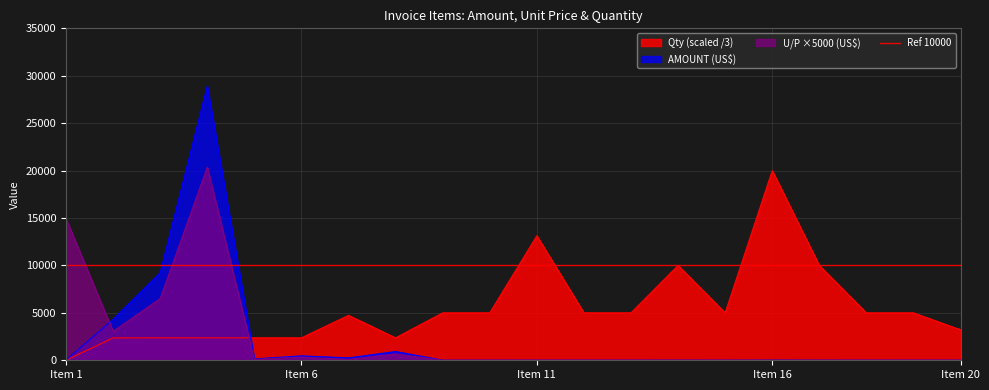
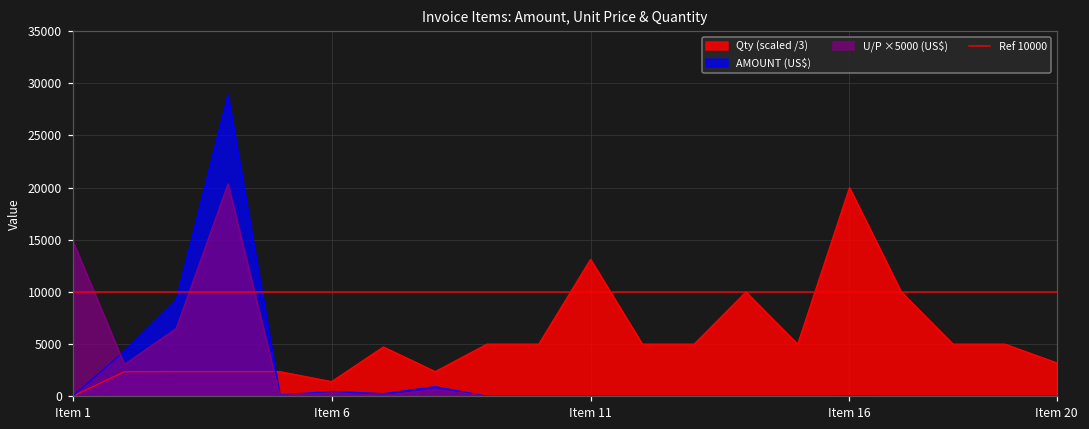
Qty (scaled /3), Item 6: 2000 -> 1000
